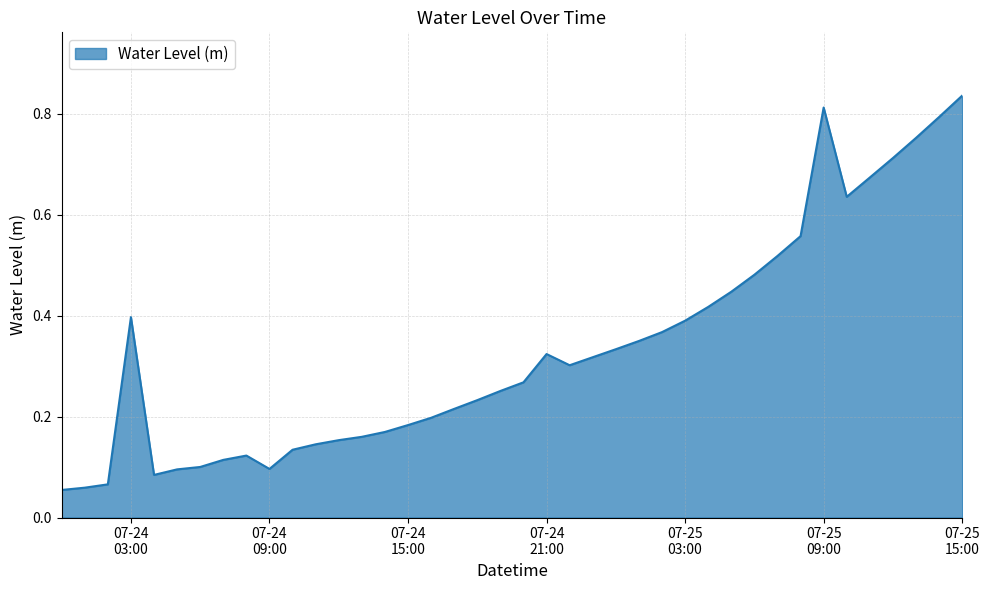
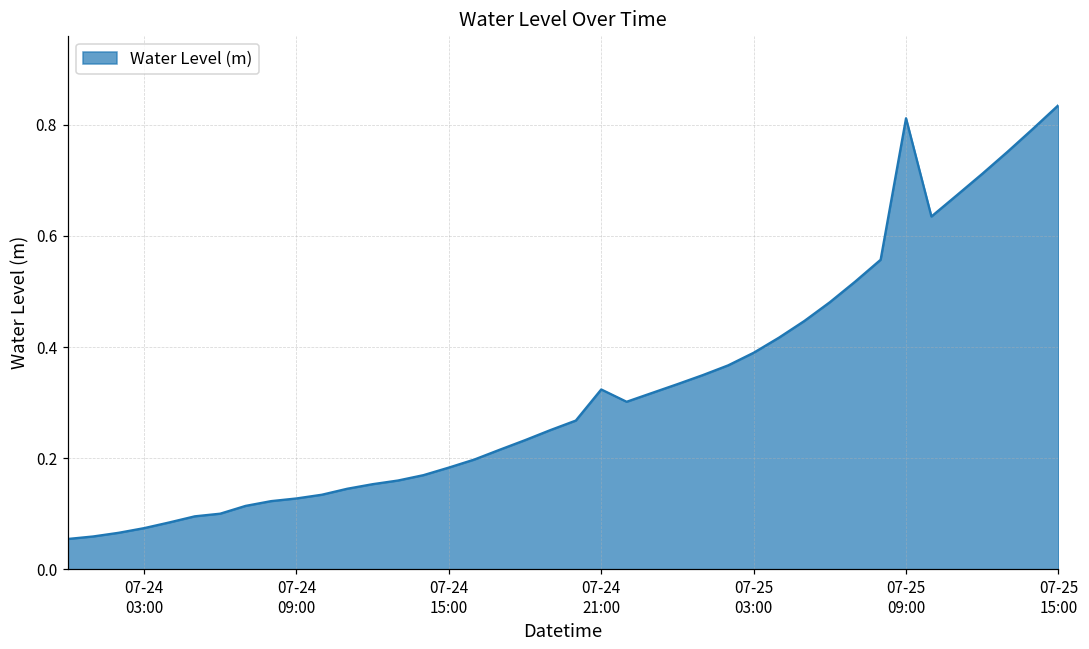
07-24 03:00: 0.40 -> 0.07
07-24 09:00: 0.10 -> 0.13
